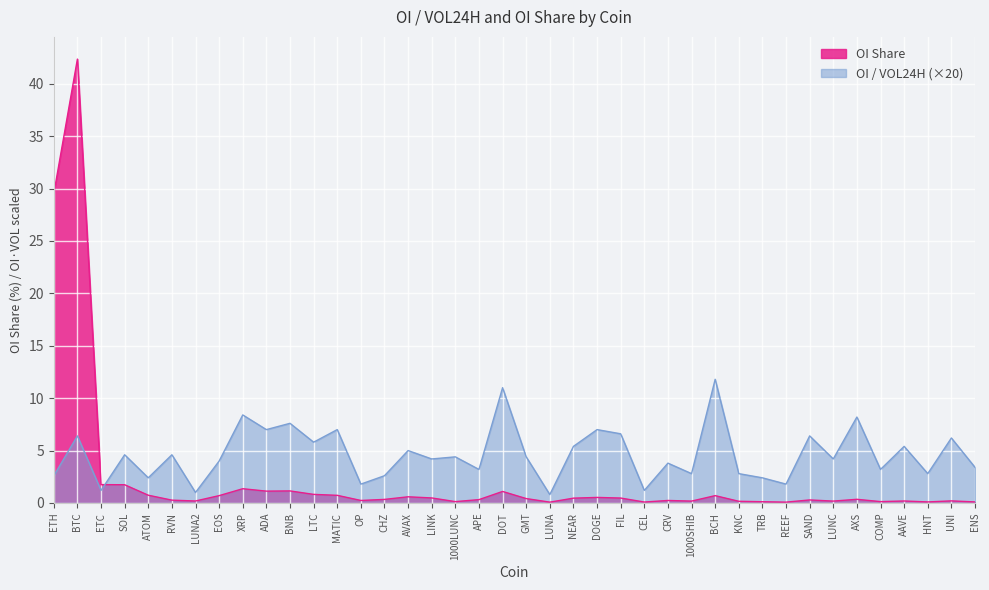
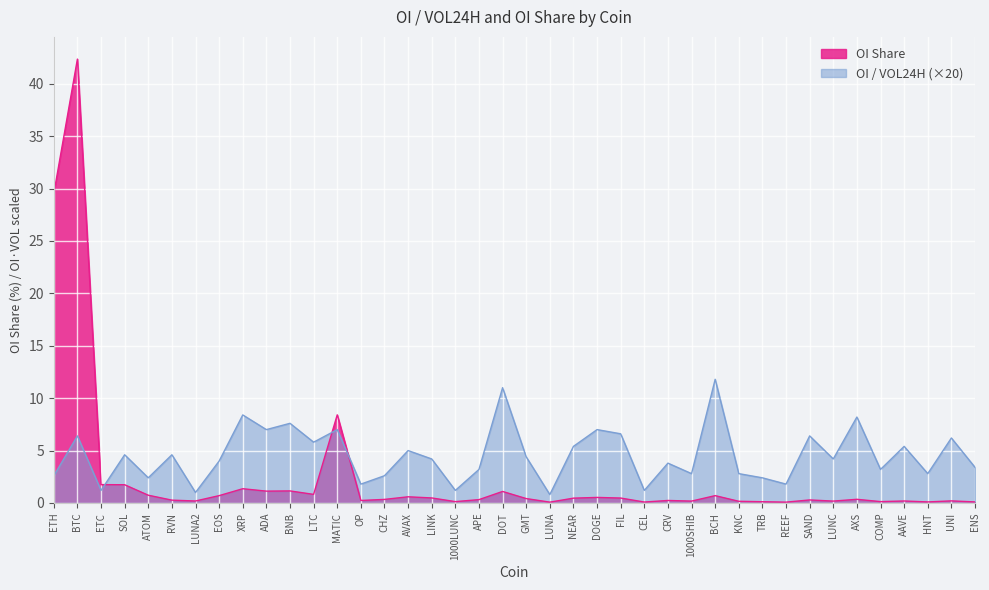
OI Share, MATIC: 0.7 -> 8.4
OI / VOL24H (×20), 1000LUNC: 4.4 -> 1.2
